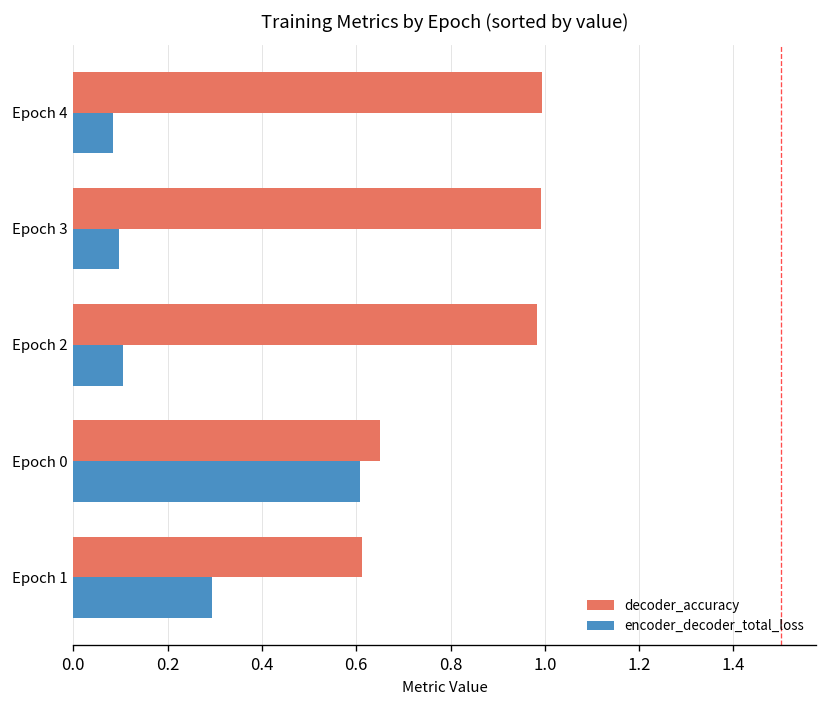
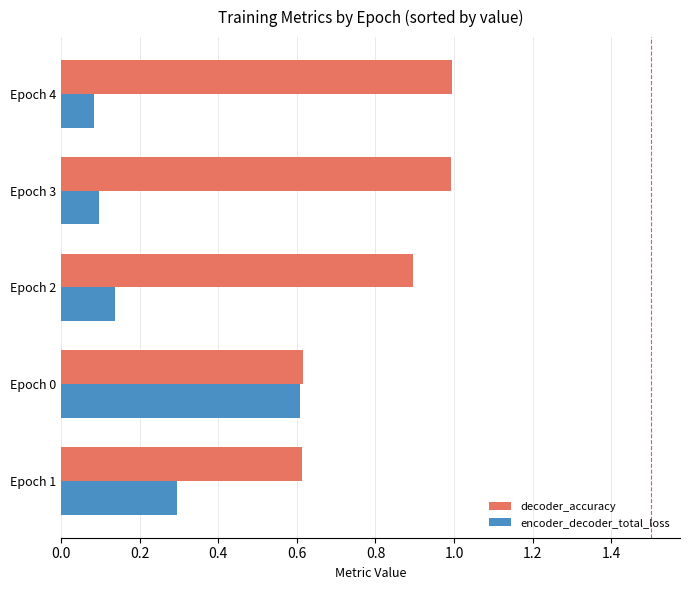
decoder_accuracy, Epoch 2: 0.98 -> 0.90
encoder_decoder_total_loss, Epoch 2: 0.11 -> 0.14
decoder_accuracy, Epoch 0: 0.65 -> 0.62
